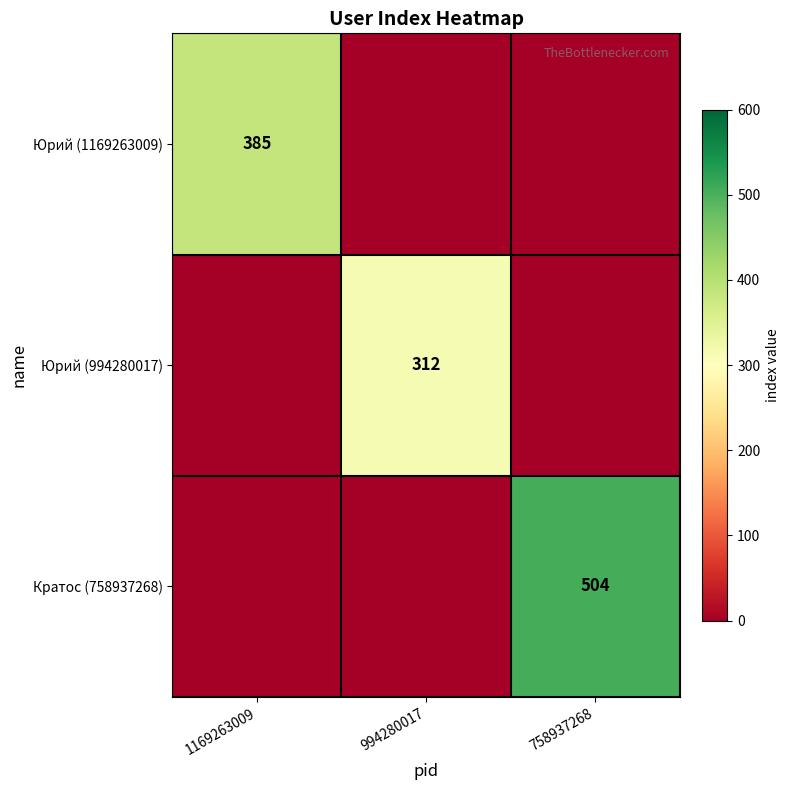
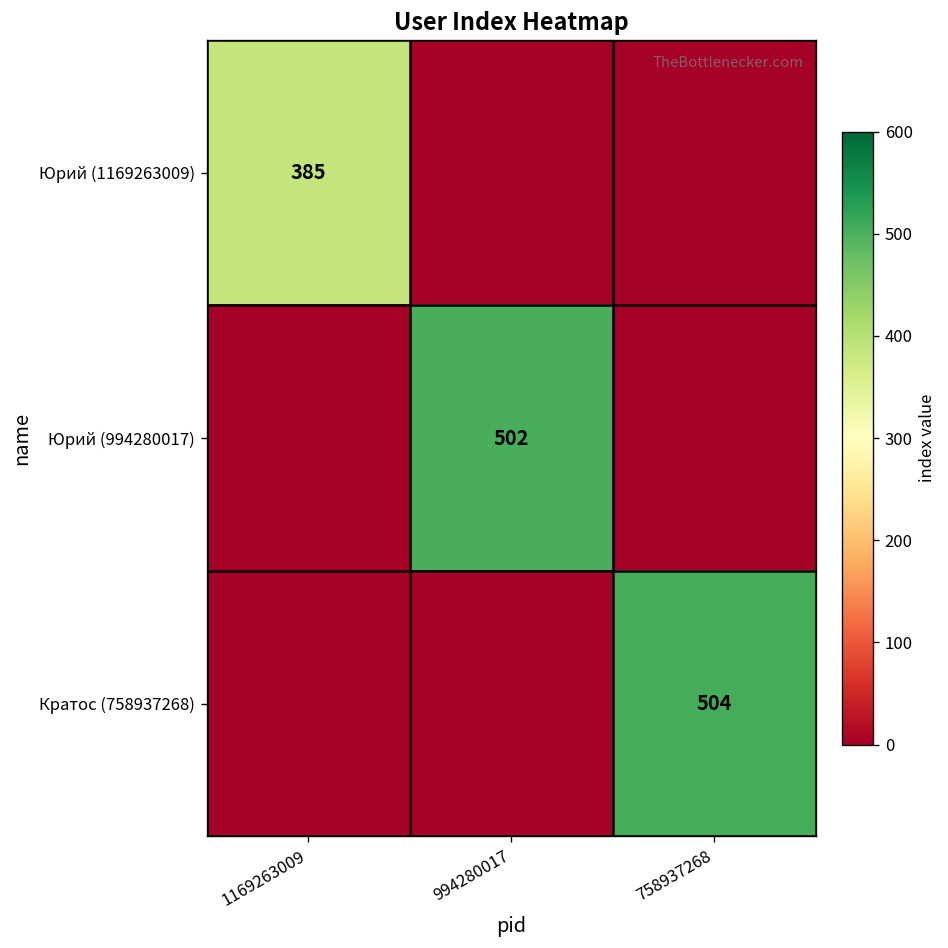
Юрий (994280017), 994280017: 312 -> 502
